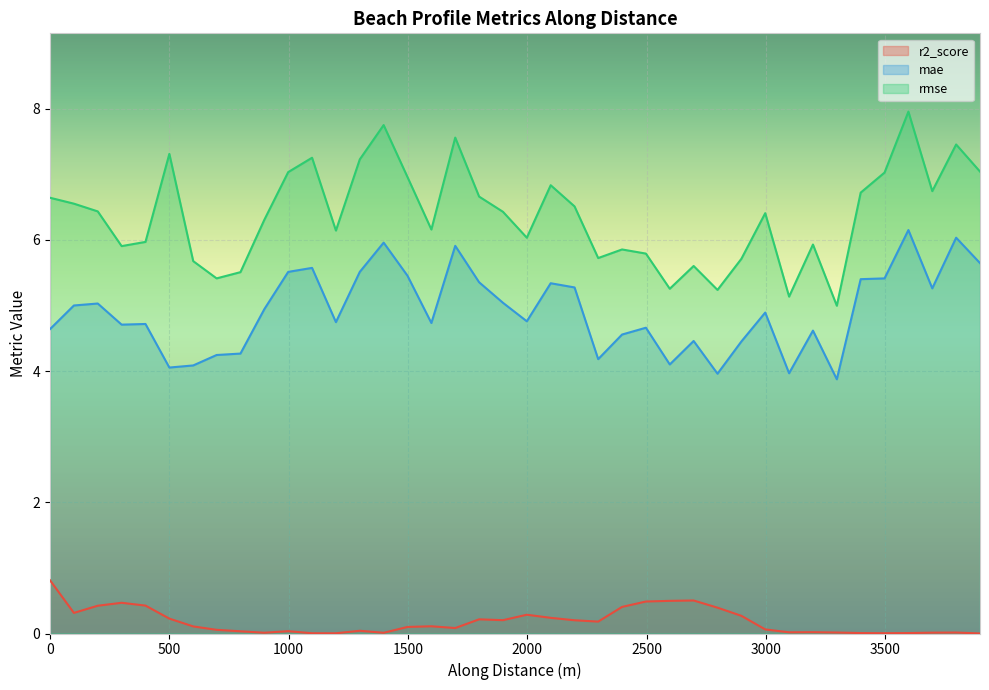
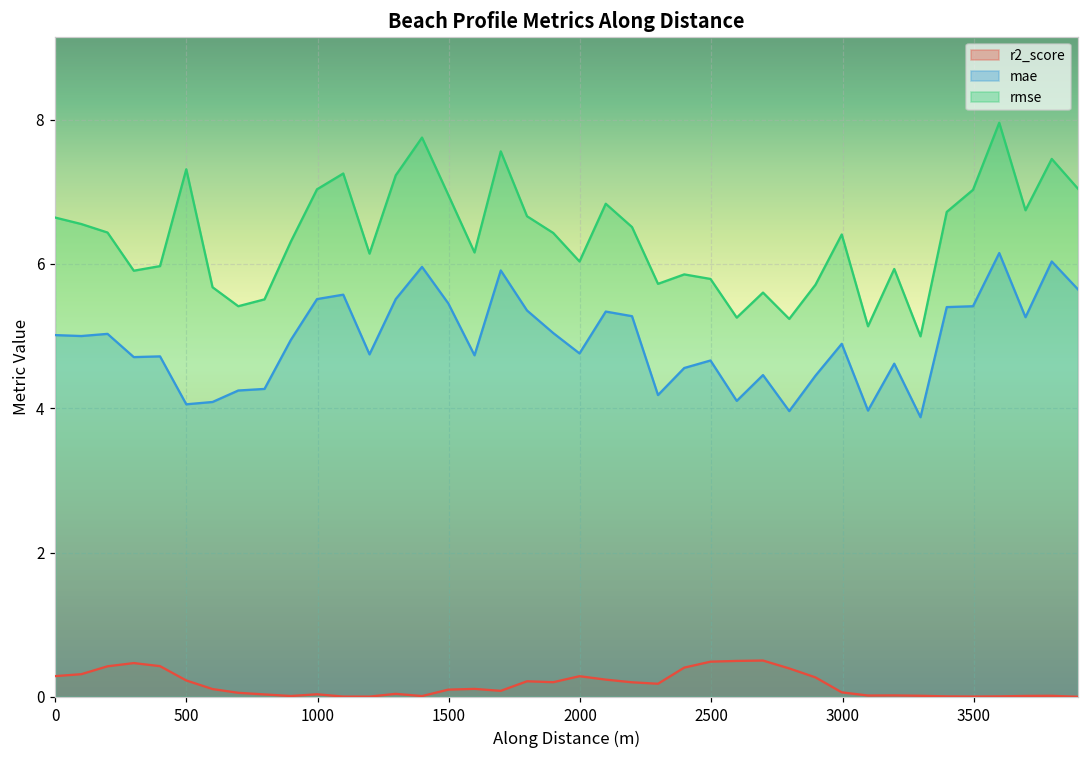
r2_score, 0: 0.8 -> 0.3
mae, 0: 4.6 -> 5.0
